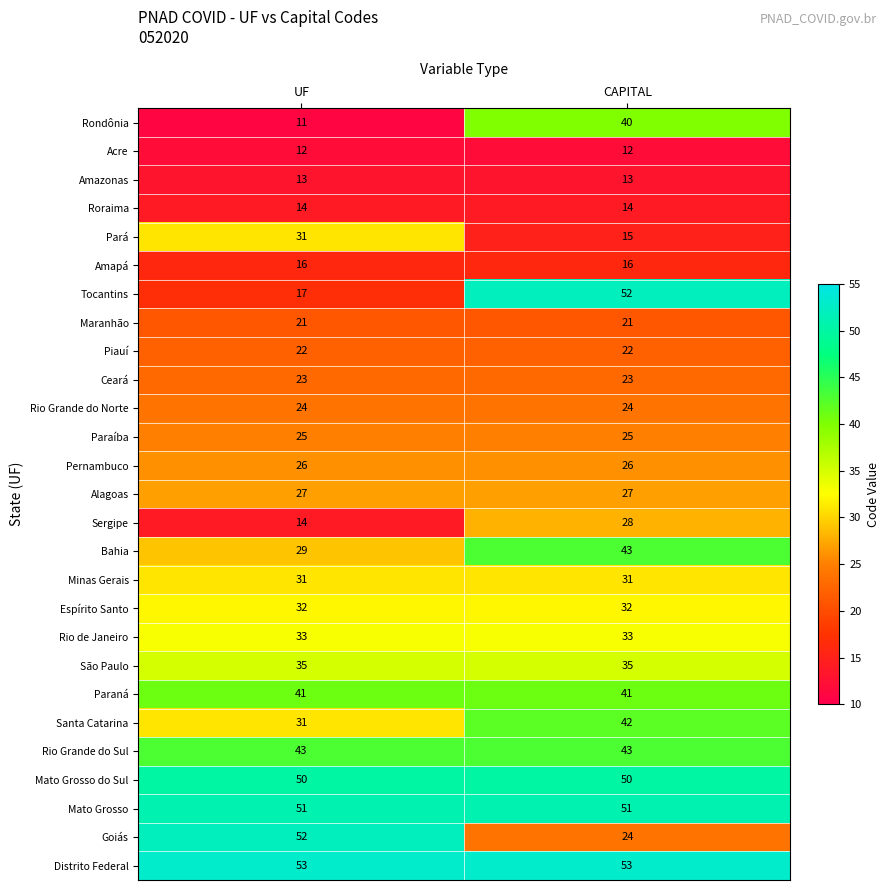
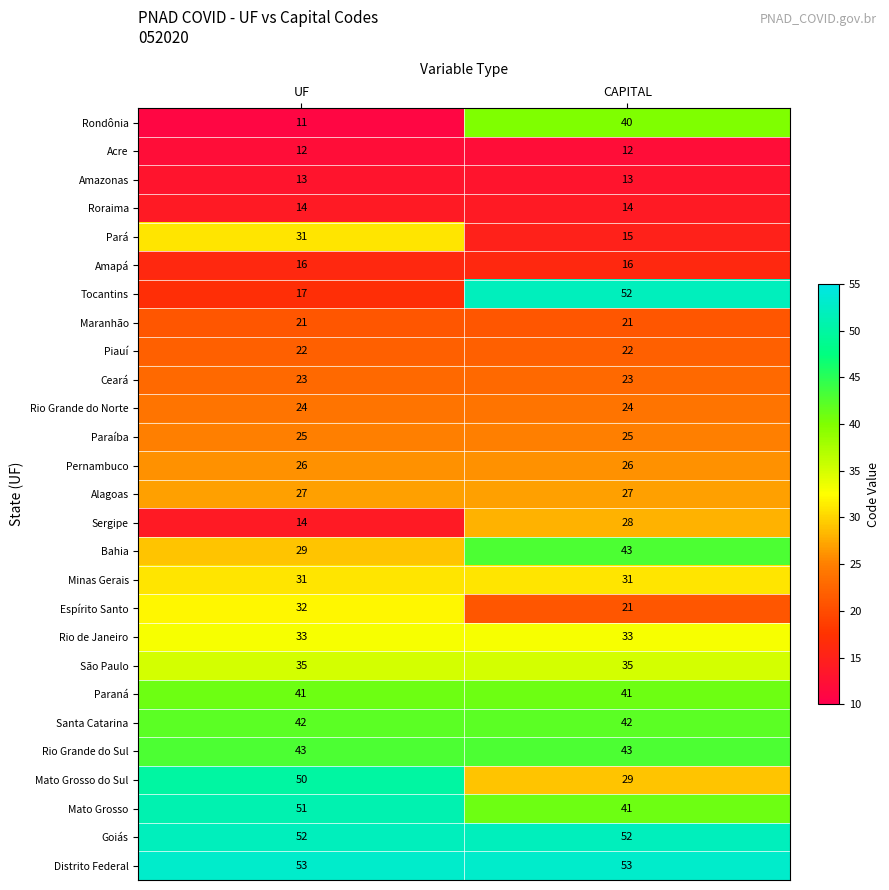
Espírito Santo, CAPITAL: 32 -> 21
Santa Catarina, UF: 31 -> 42
Mato Grosso do Sul, CAPITAL: 50 -> 29
Mato Grosso, CAPITAL: 51 -> 41
Goiás, CAPITAL: 24 -> 52
